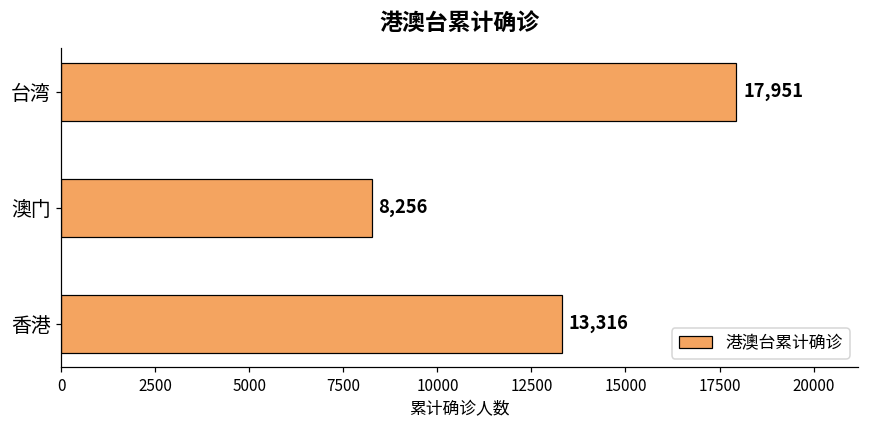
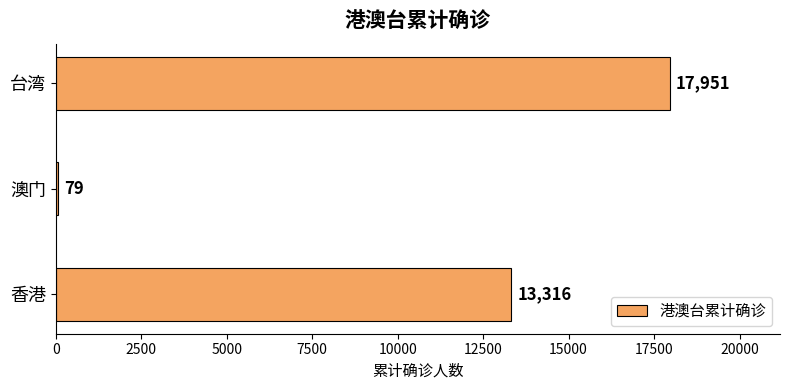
澳门: 8,256 -> 79
